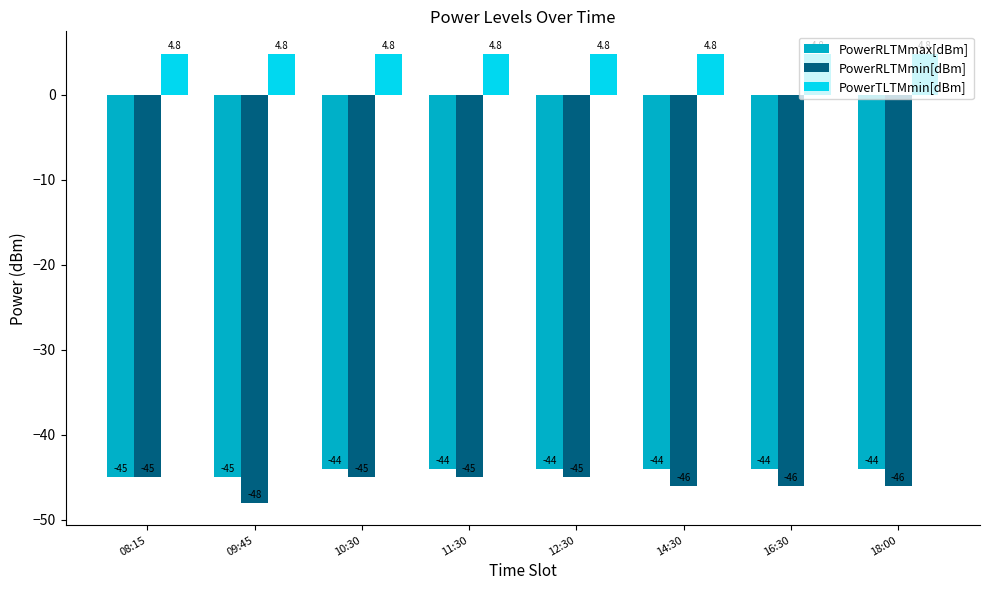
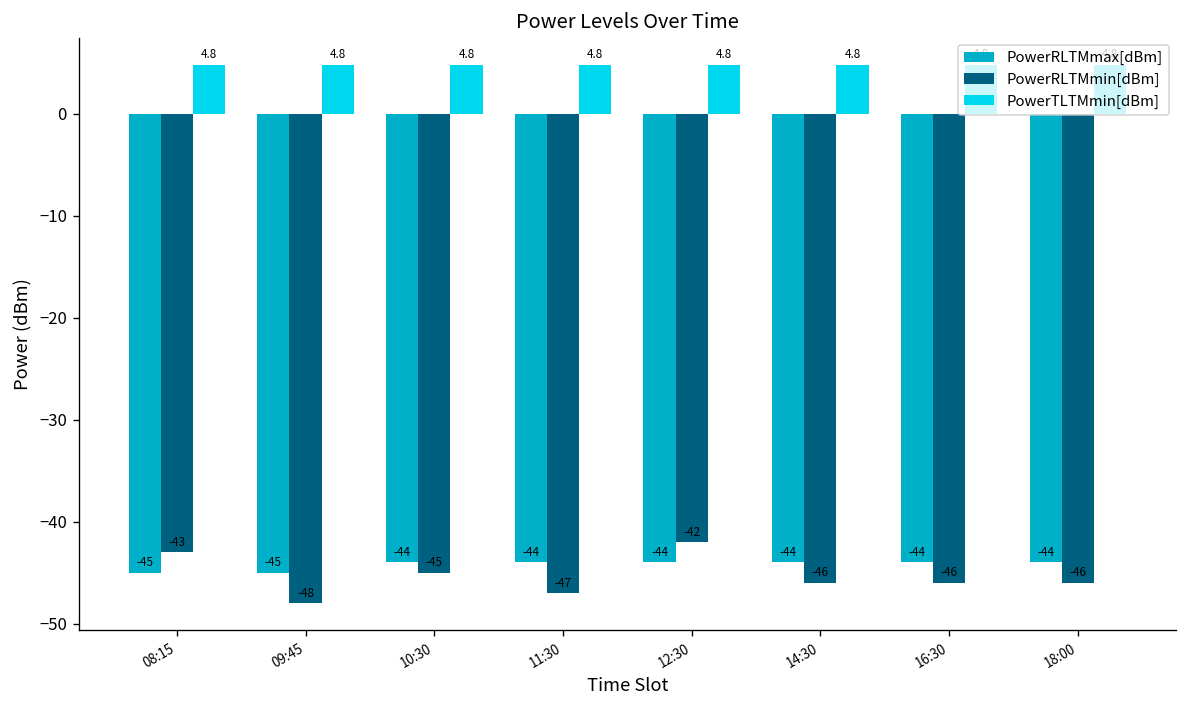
PowerRLTMmin[dBm], 08:15: -45 -> -43
PowerRLTMmin[dBm], 11:30: -45 -> -47
PowerRLTMmin[dBm], 12:30: -45 -> -42
